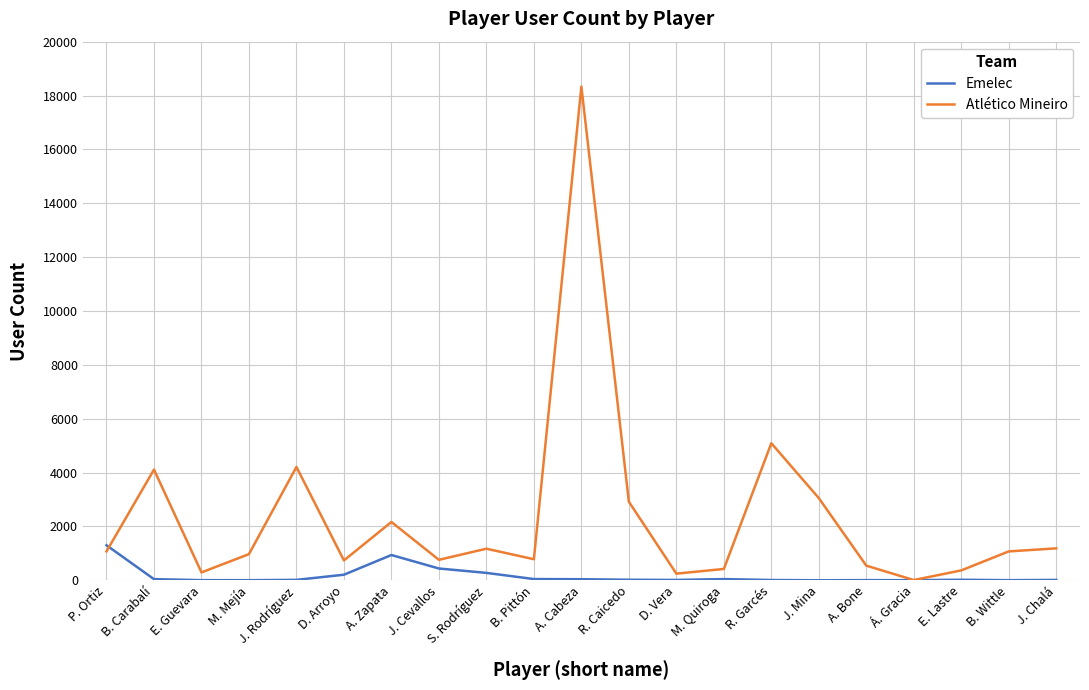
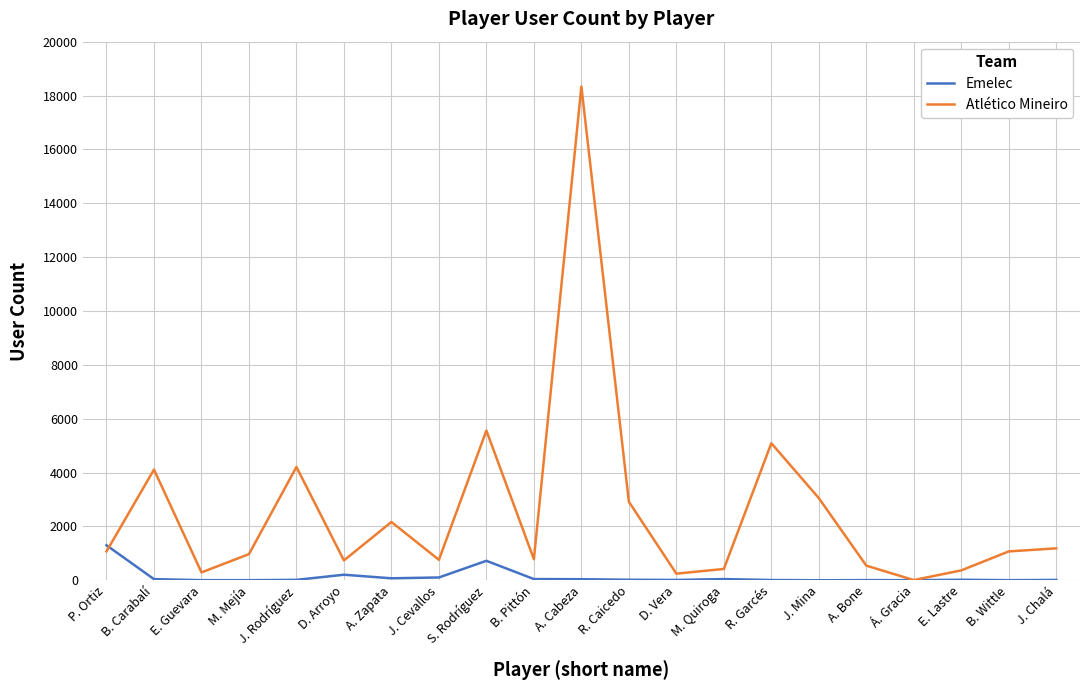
Emelec, A. Zapata: 900 -> 100
Emelec, J. Cevallos: 400 -> 100
Emelec, S. Rodríguez: 300 -> 700
Atlético Mineiro, S. Rodríguez: 1200 -> 5600
